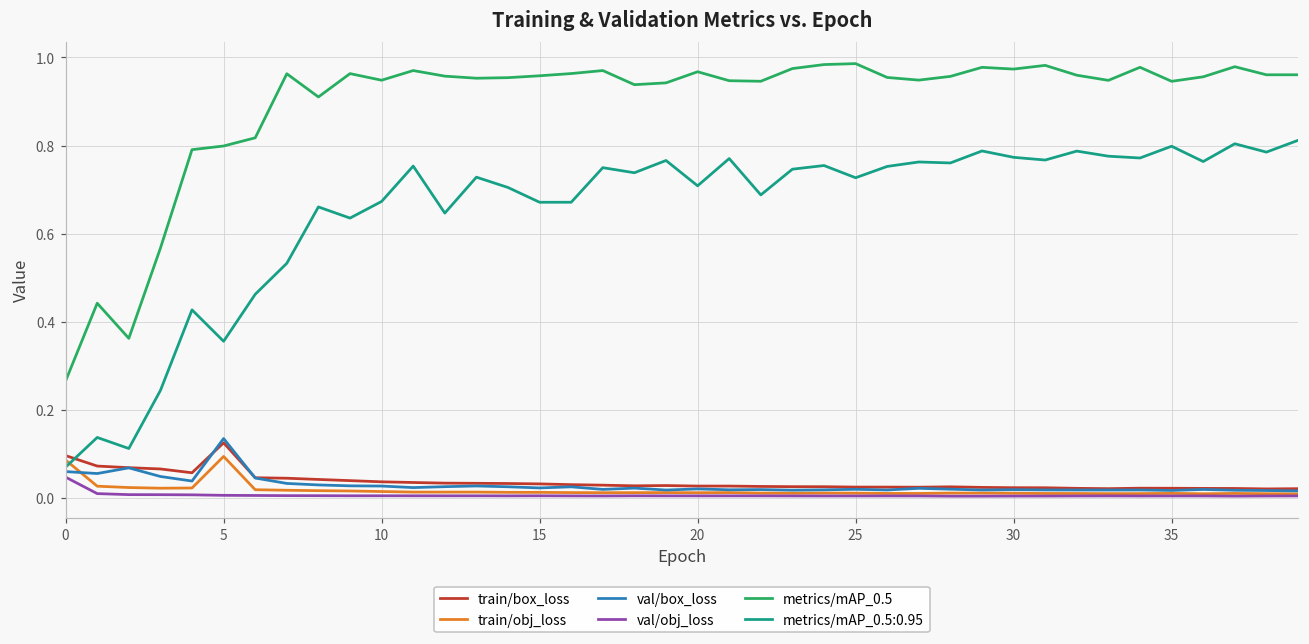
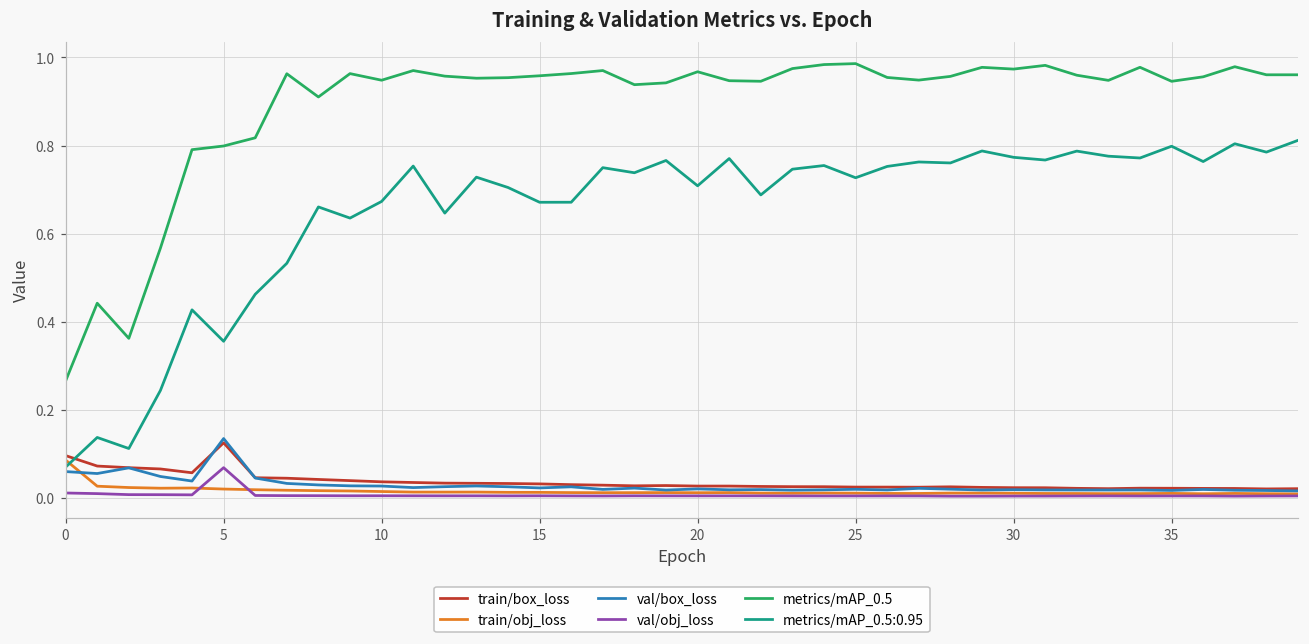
val/obj_loss, 0: 0.05 -> 0.01
train/obj_loss, 5: 0.09 -> 0.02
val/obj_loss, 5: 0.01 -> 0.07
